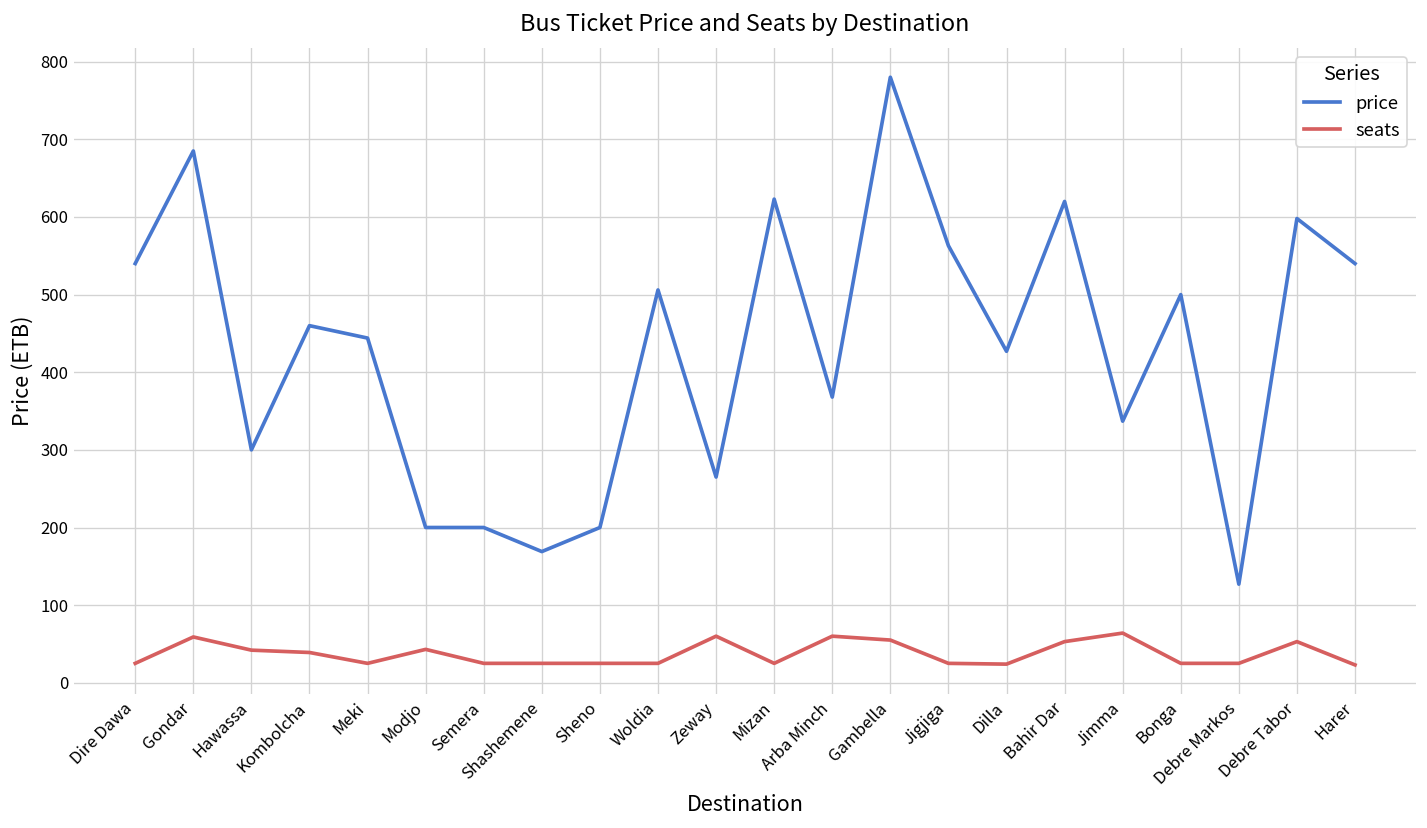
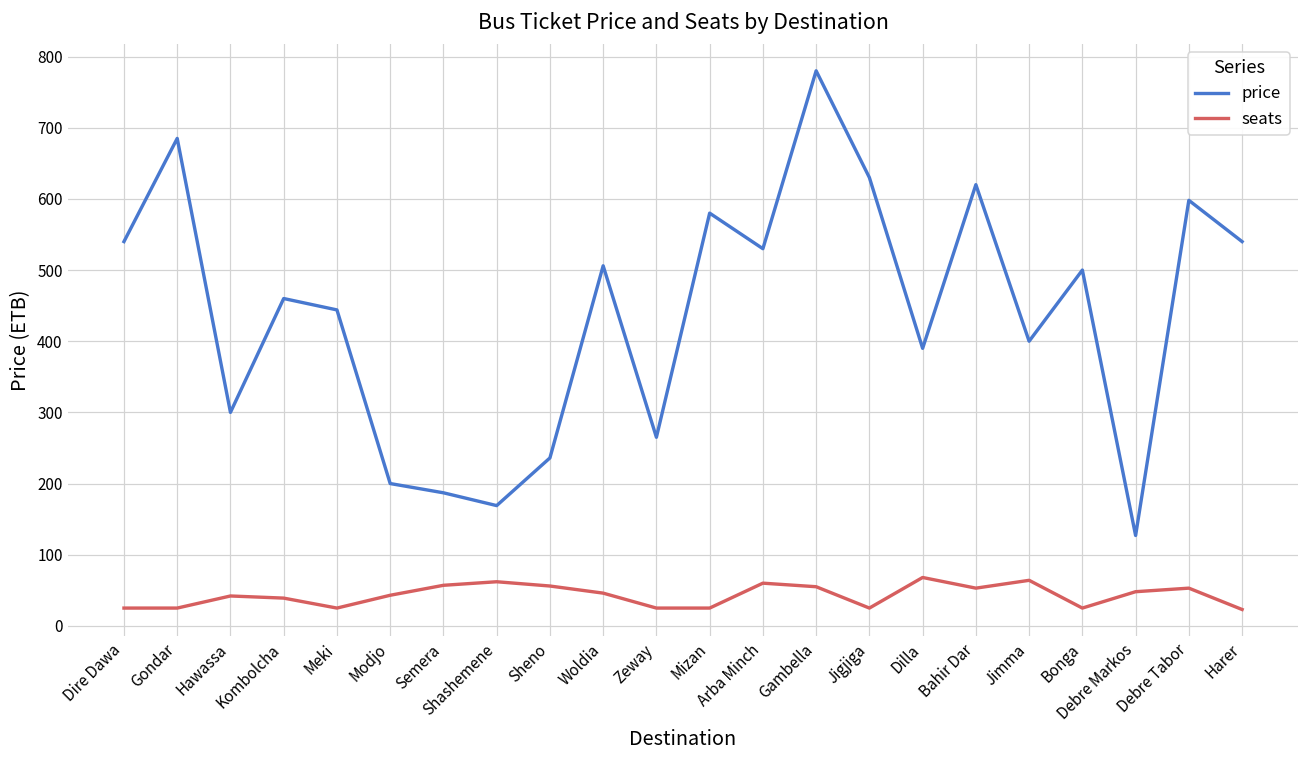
seats, Gondar: 60 -> 30
price, Semera: 200 -> 190
seats, Semera: 30 -> 60
seats, Shashemene: 30 -> 60
price, Sheno: 200 -> 240
seats, Sheno: 30 -> 60
seats, Woldia: 30 -> 50
seats, Zeway: 60 -> 30
price, Mizan: 620 -> 580
price, Arba Minch: 370 -> 530
price, Jigjiga: 560 -> 630
price, Dilla: 430 -> 390
seats, Dilla: 20 -> 70
price, Jimma: 340 -> 400
seats, Debre Markos: 30 -> 50
